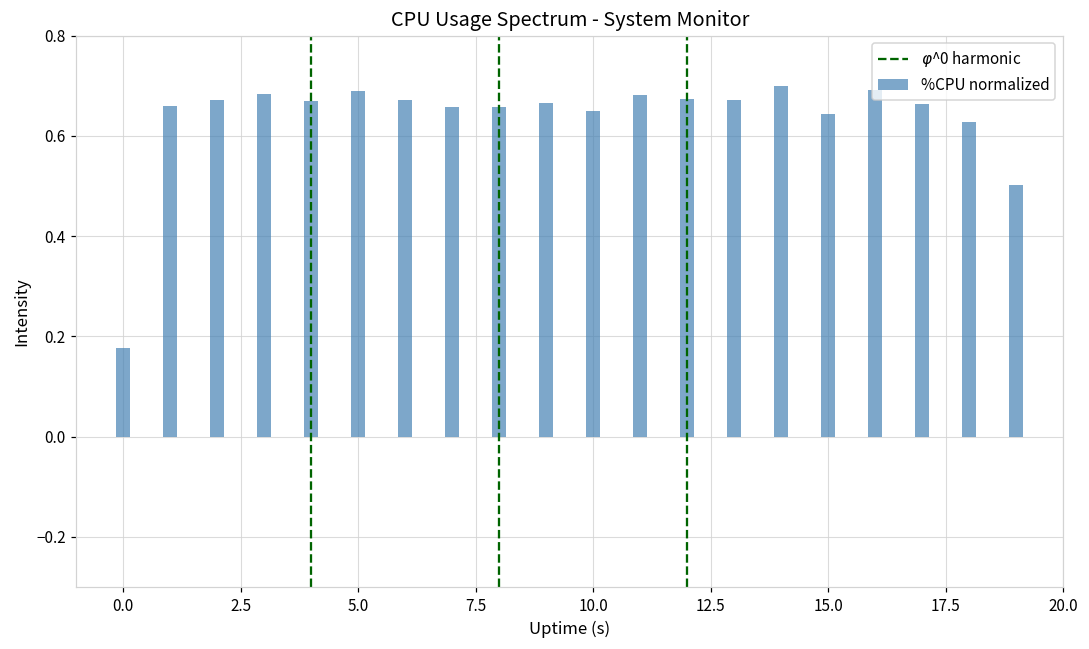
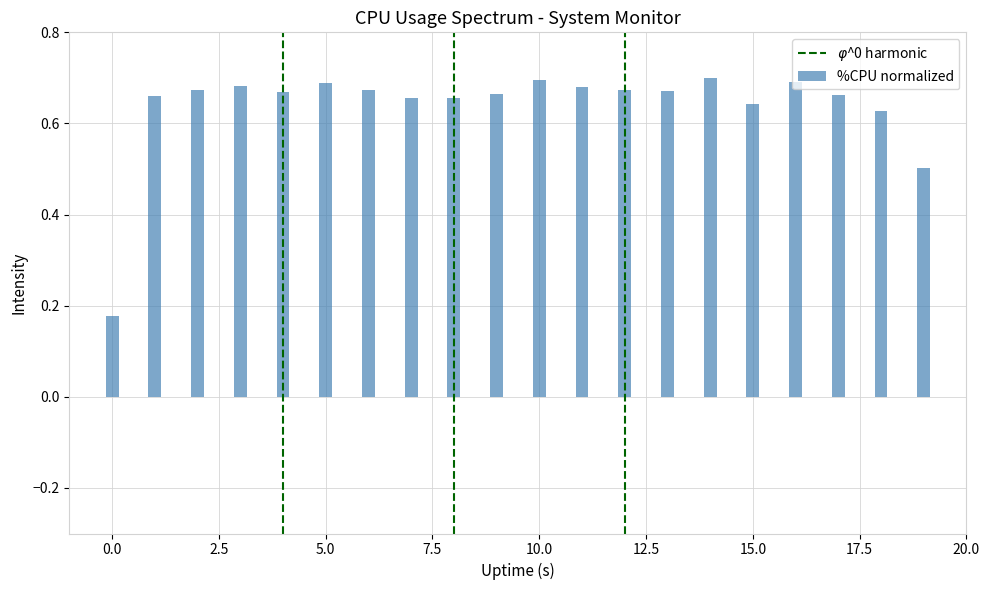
10.0: 0.65 -> 0.69
